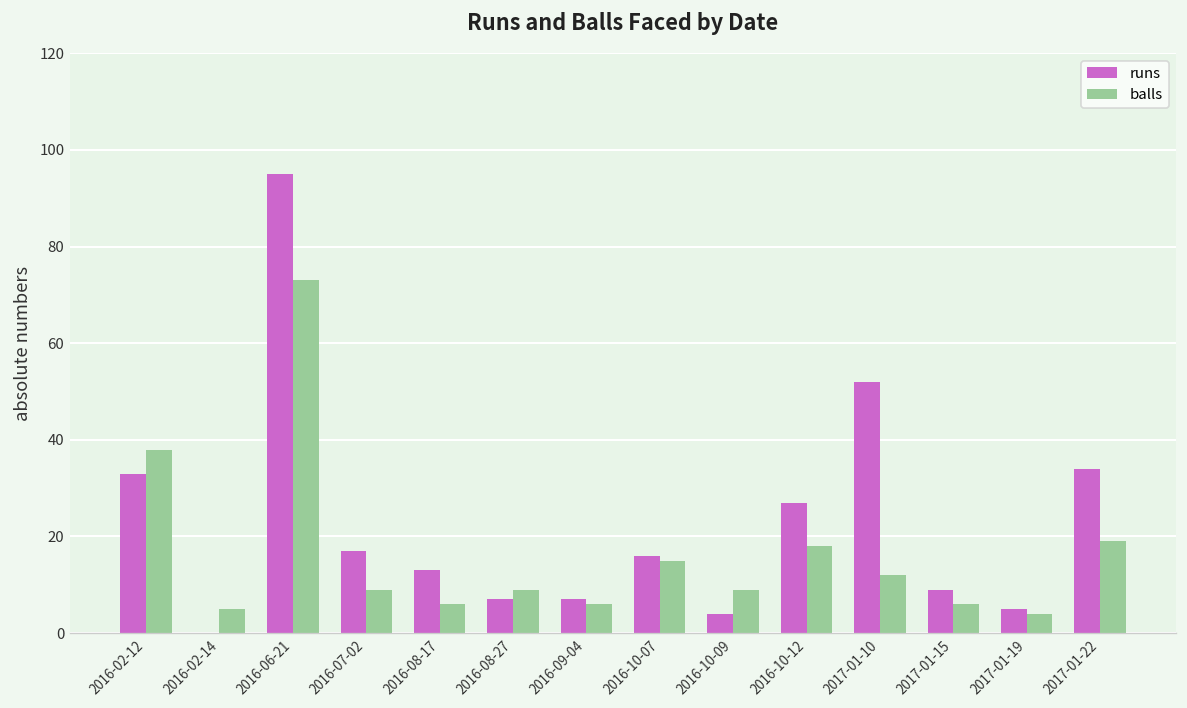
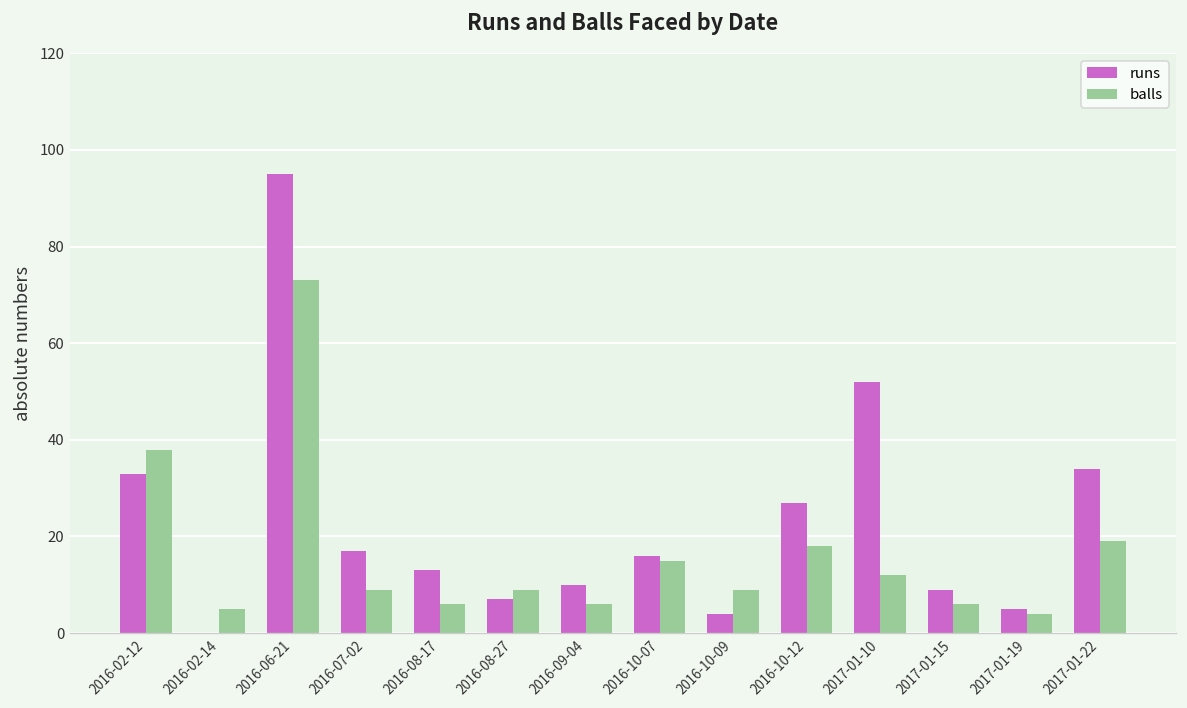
runs, 2016-09-04: 7 -> 10
